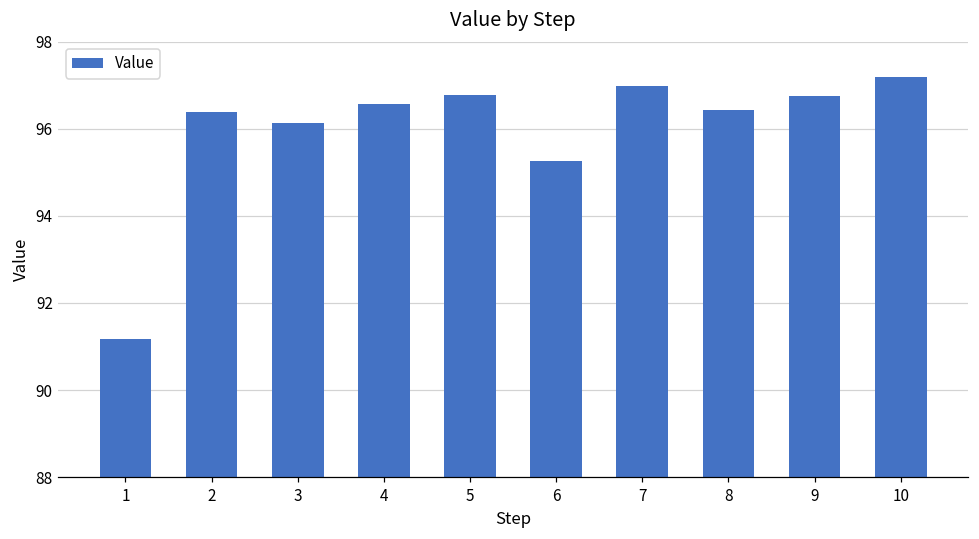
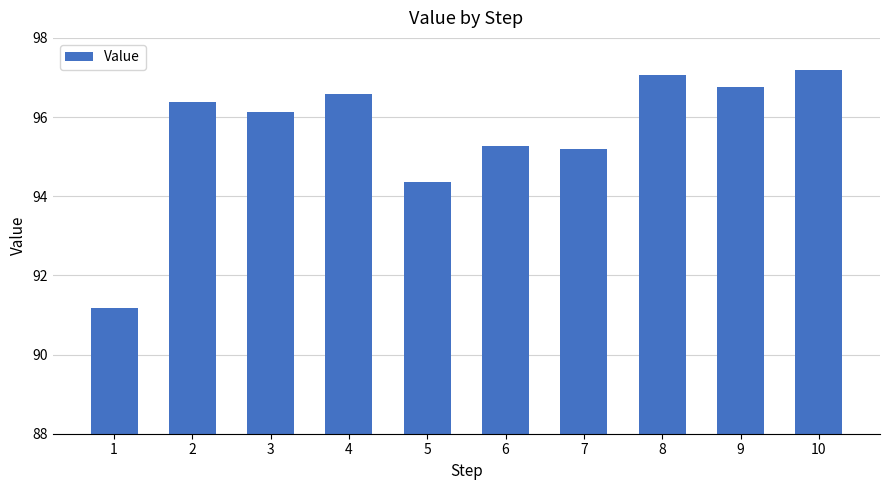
5: 96.8 -> 94.4
7: 97.0 -> 95.2
8: 96.4 -> 97.1
